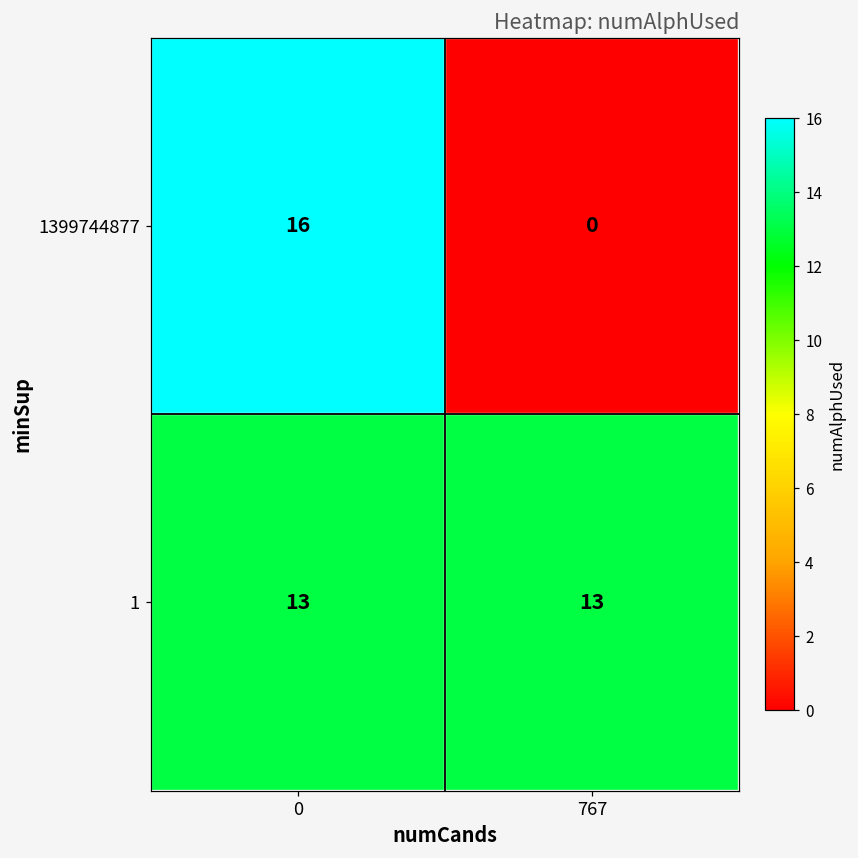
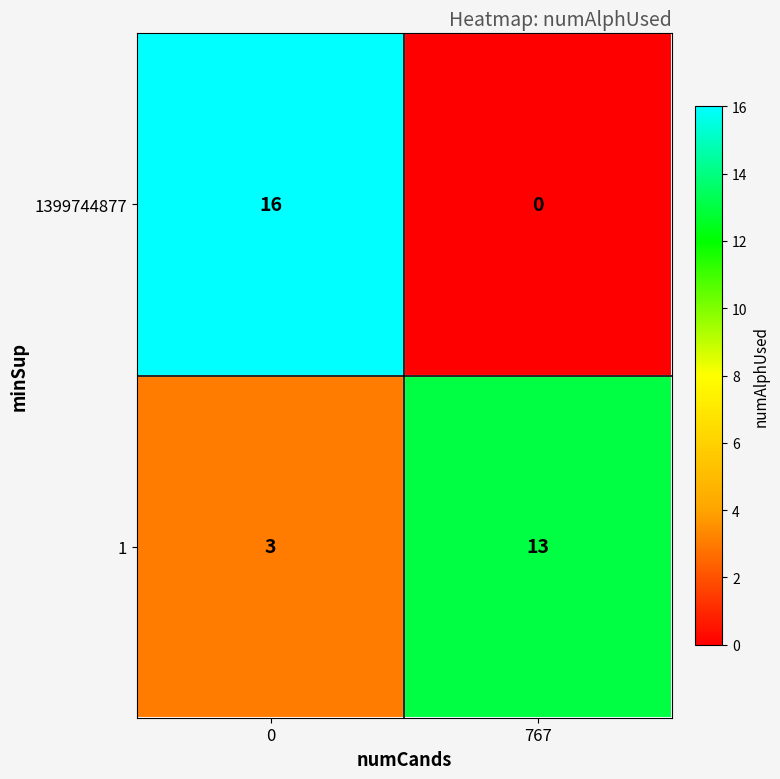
1, 0: 13 -> 3
